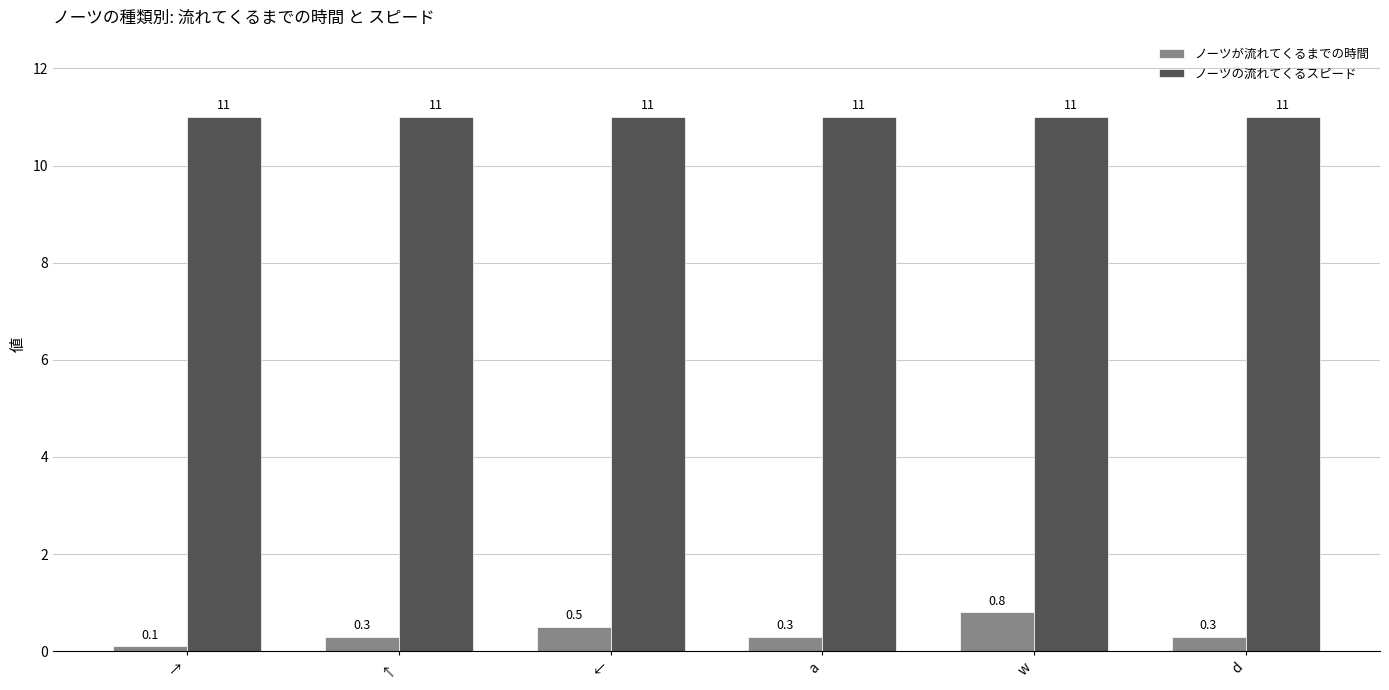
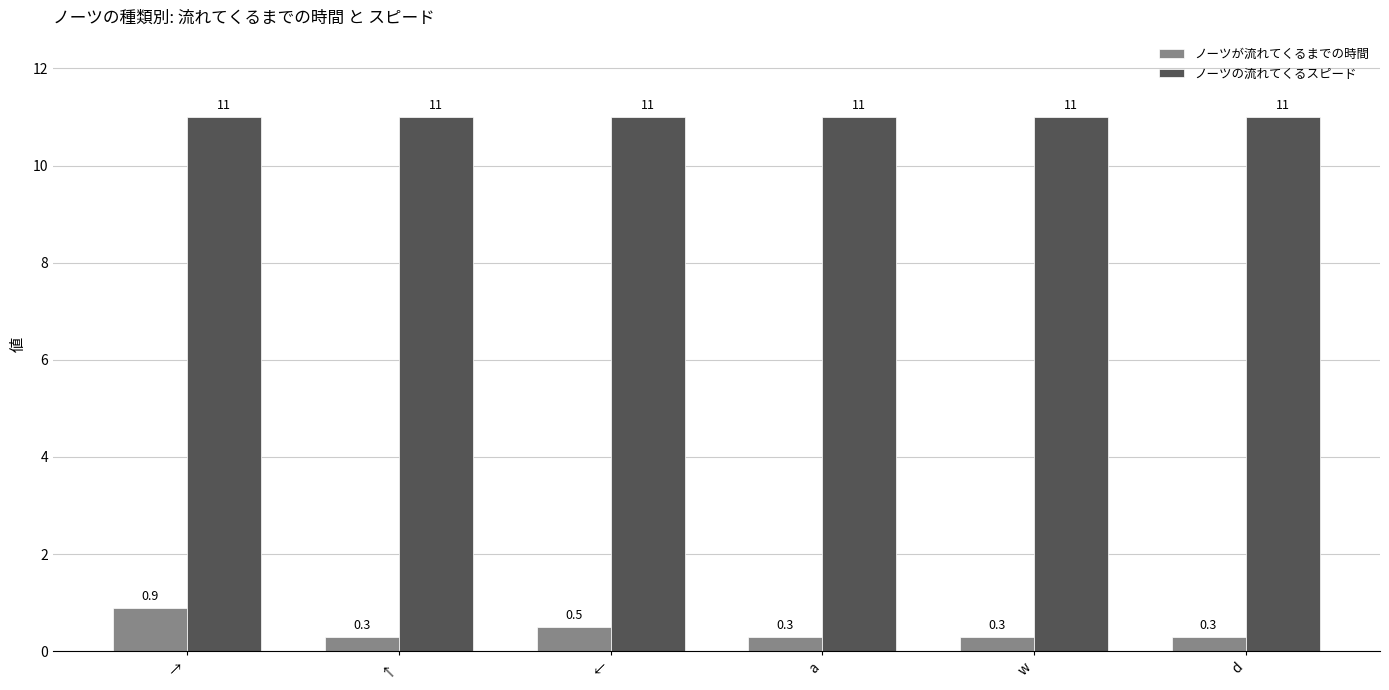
ノーツが流れてくるまでの時間, →: 0.1 -> 0.9
ノーツが流れてくるまでの時間, w: 0.8 -> 0.3
